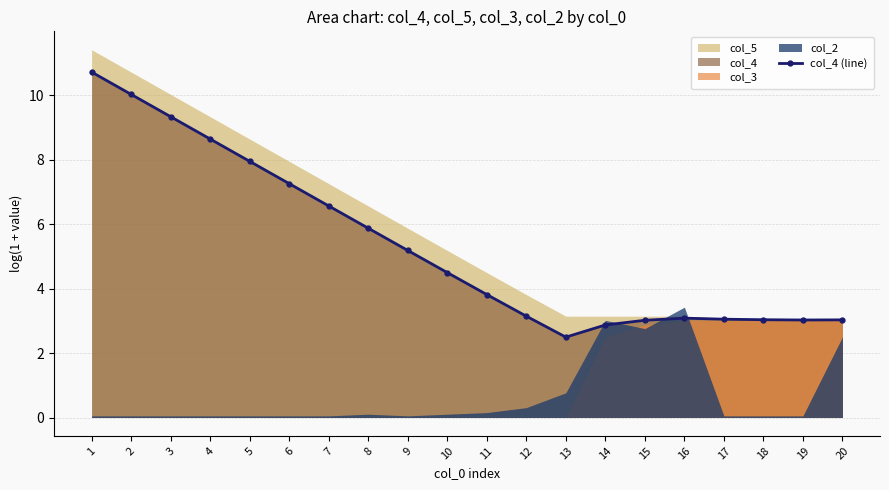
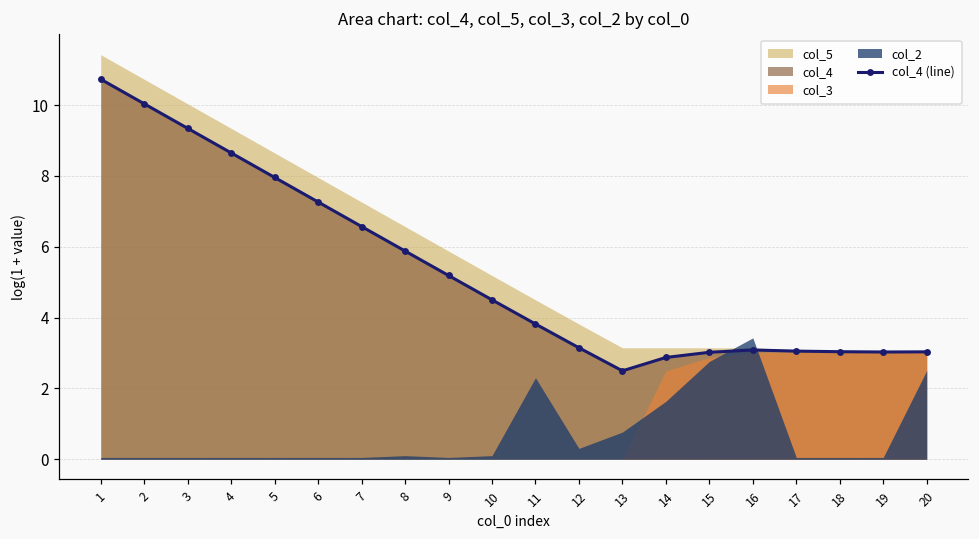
col_2, 11: 0.2 -> 2.3
col_2, 14: 3.0 -> 1.6
